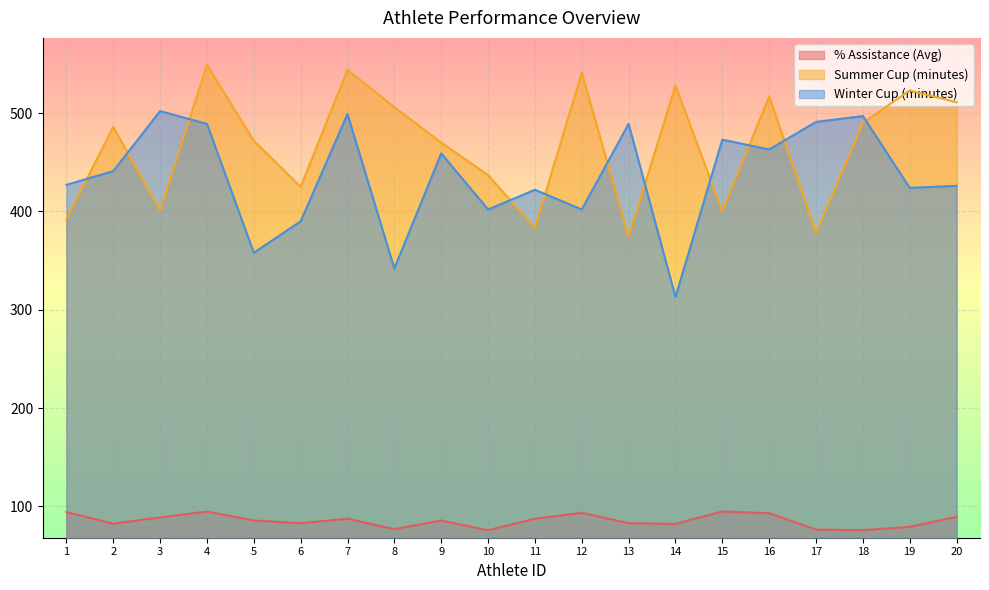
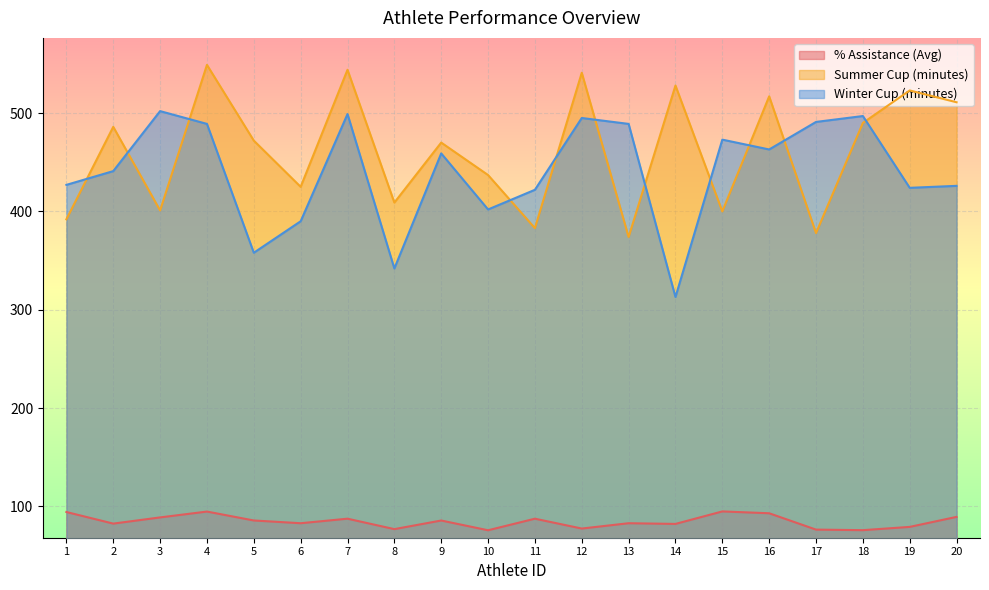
Summer Cup (minutes), 8: 510 -> 410
% Assistance (Avg), 12: 90 -> 80
Winter Cup (minutes), 12: 400 -> 500
